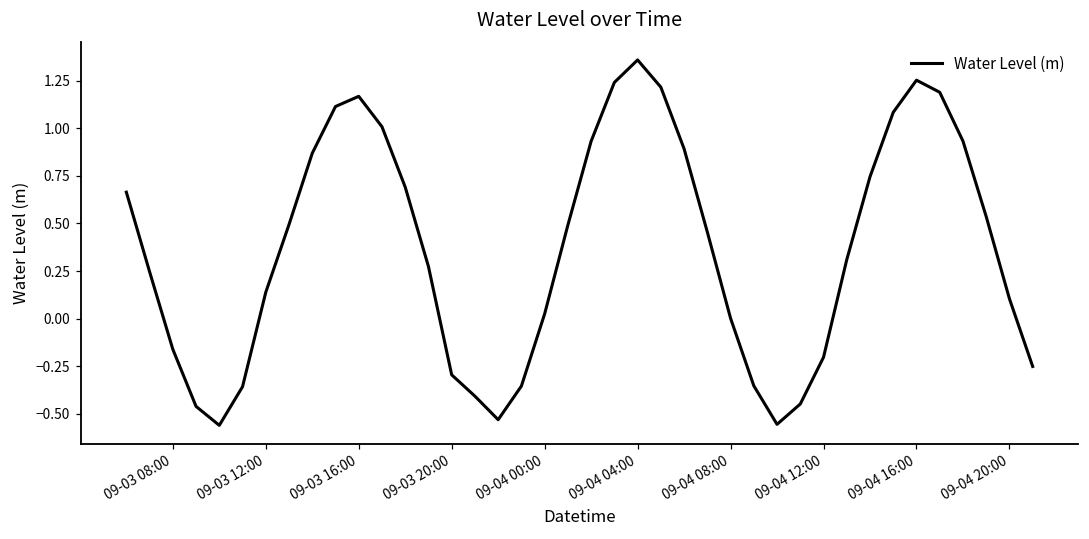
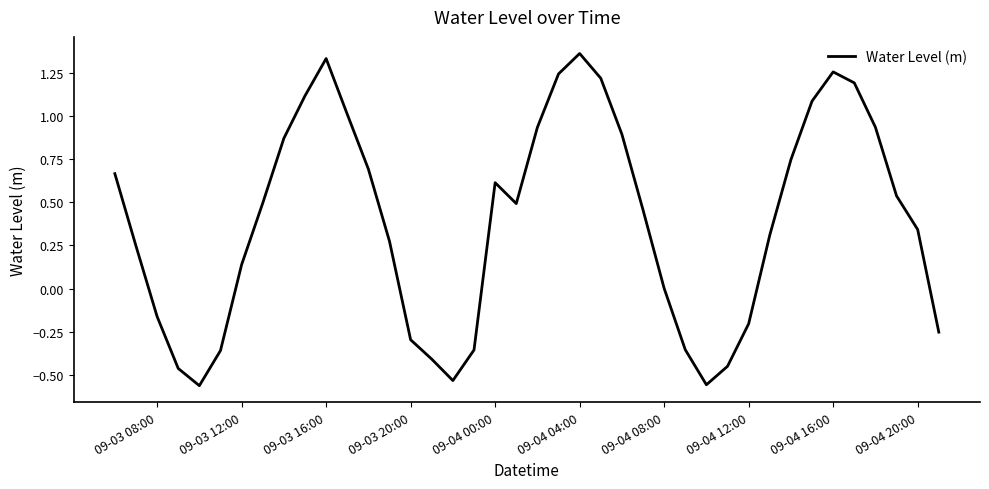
09-03 16:00: 1.17 -> 1.33
09-04 00:00: 0.02 -> 0.61
09-04 20:00: 0.10 -> 0.34
